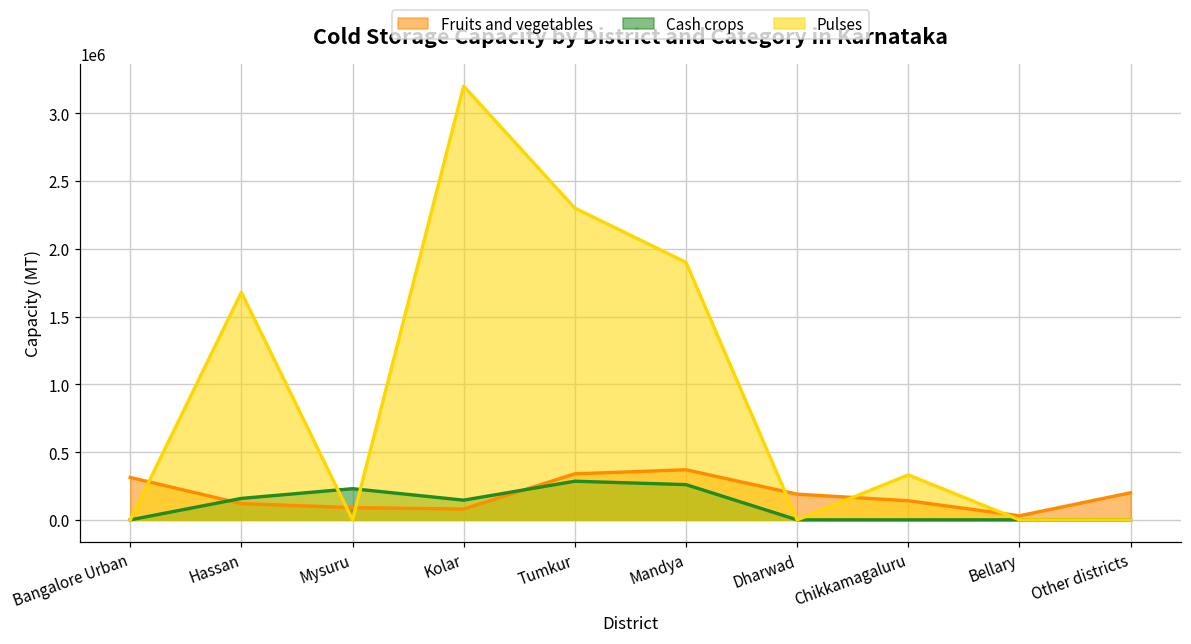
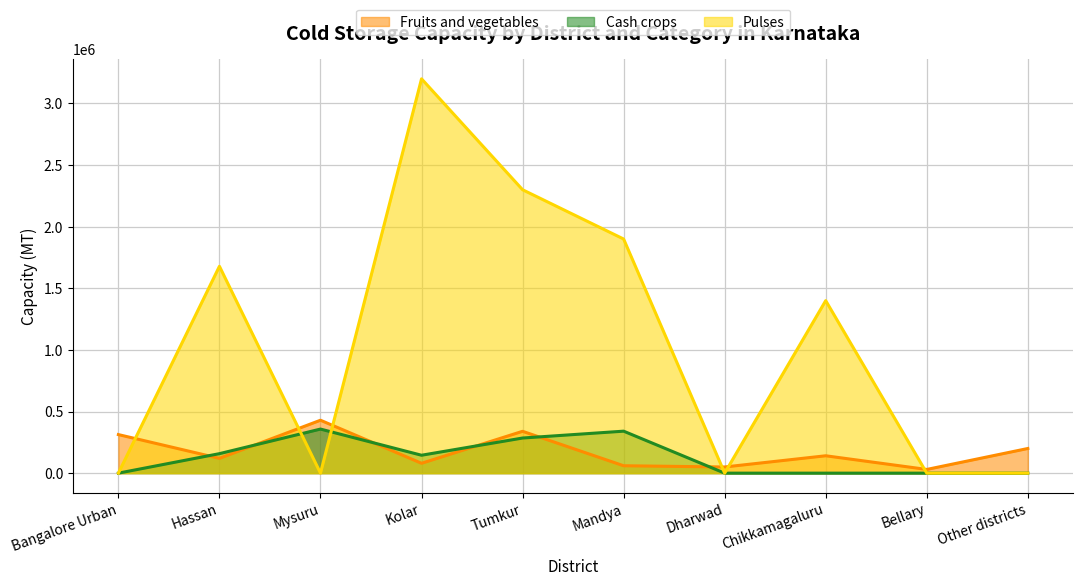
Fruits and vegetables, Mysuru: 90000 -> 430000
Cash crops, Mysuru: 230000 -> 360000
Fruits and vegetables, Mandya: 370000 -> 60000
Cash crops, Mandya: 260000 -> 340000
Fruits and vegetables, Dharwad: 190000 -> 50000
Pulses, Chikkamagaluru: 330000 -> 1400000
